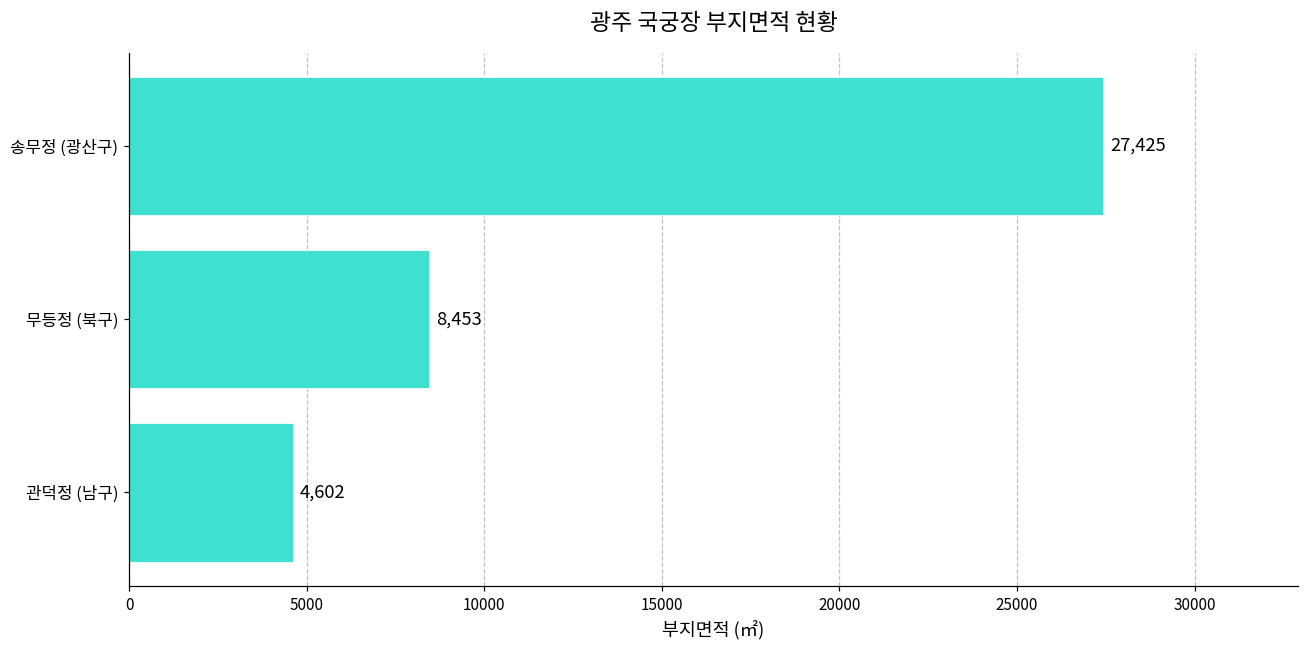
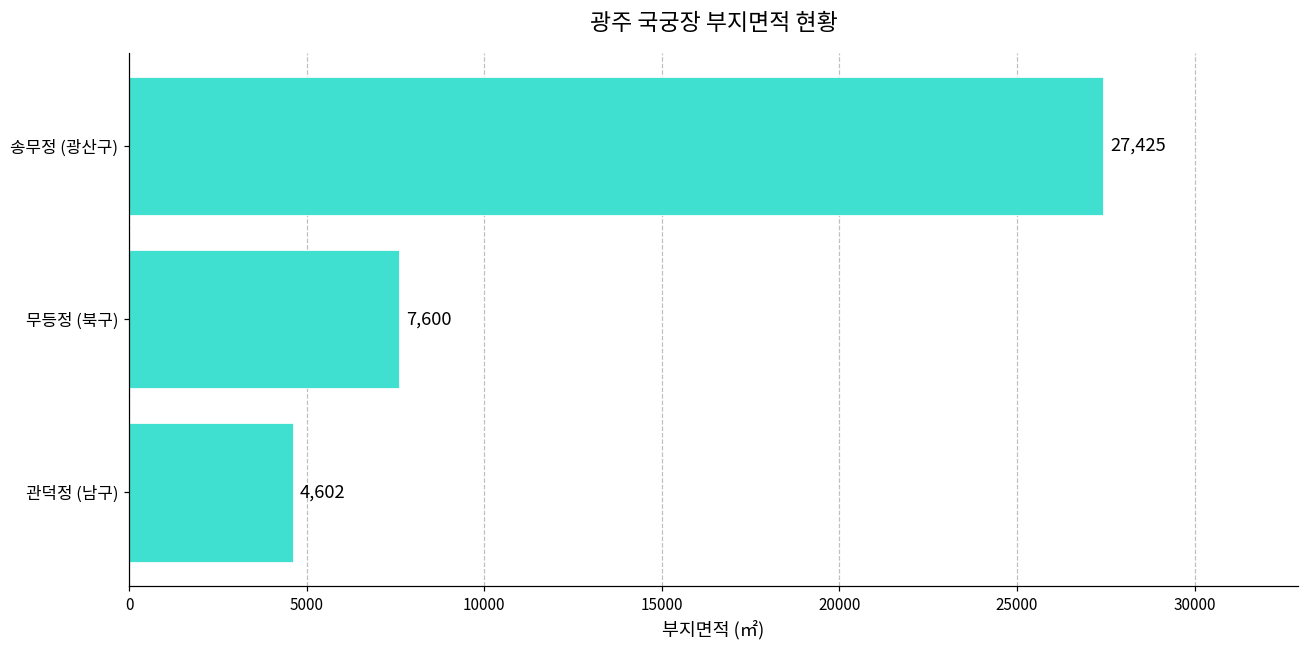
무등정 (북구): 8,453 -> 7,600
